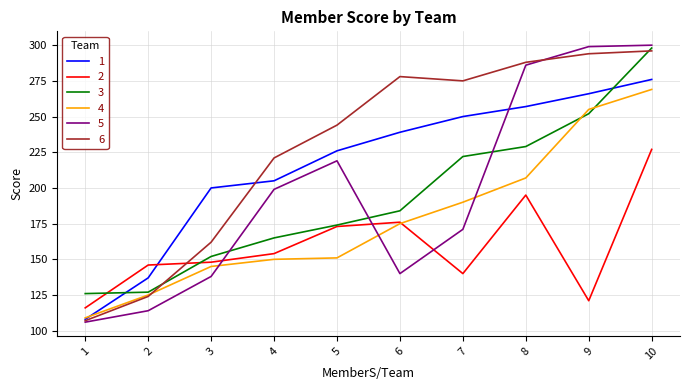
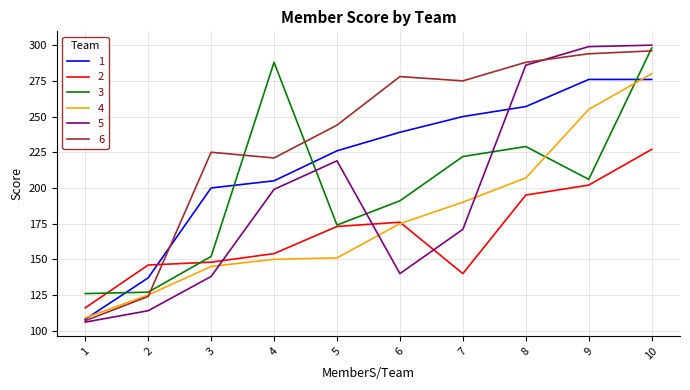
6, 3: 162 -> 225
3, 4: 165 -> 288
3, 6: 184 -> 191
1, 9: 266 -> 276
2, 9: 121 -> 202
3, 9: 252 -> 206
4, 10: 269 -> 280
